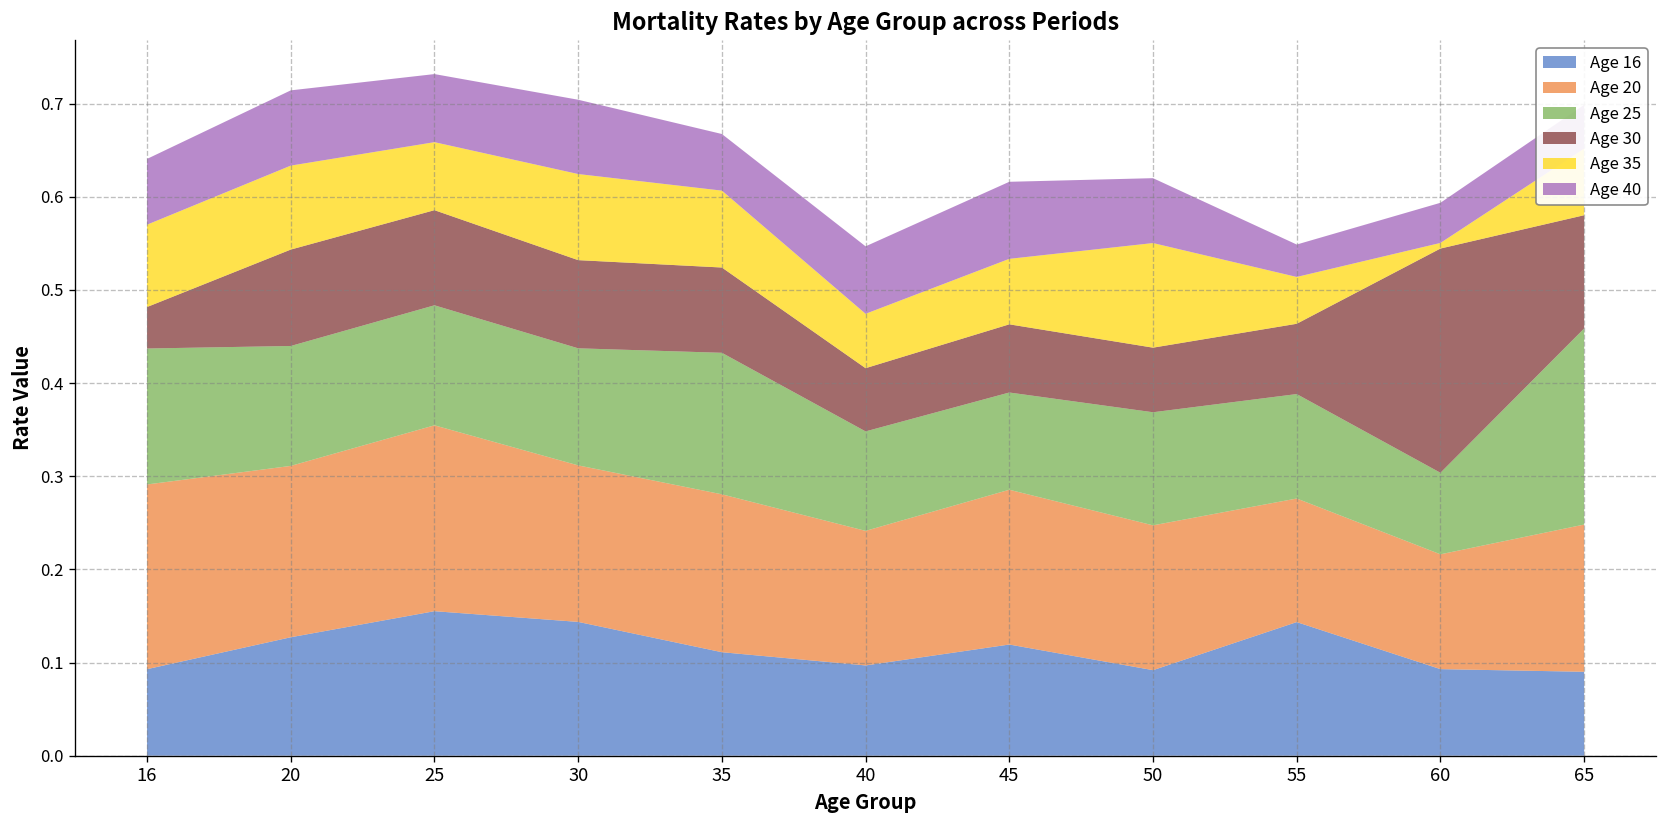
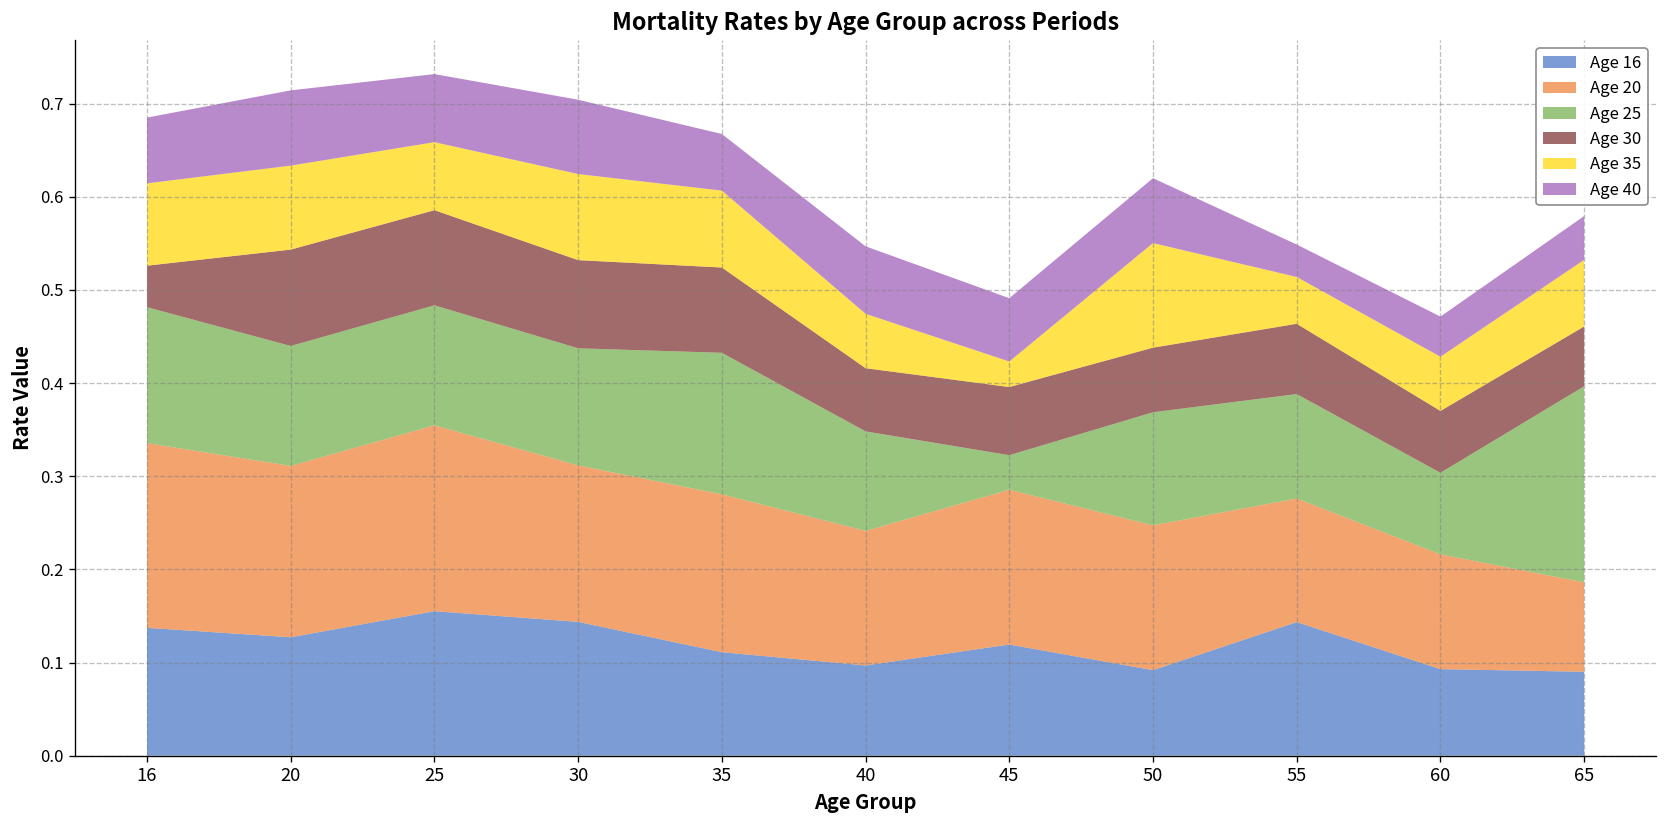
Age 16, 16: 0.09 -> 0.14
Age 25, 45: 0.10 -> 0.04
Age 35, 45: 0.07 -> 0.03
Age 40, 45: 0.08 -> 0.07
Age 30, 60: 0.24 -> 0.07
Age 35, 60: 0.01 -> 0.06
Age 20, 65: 0.16 -> 0.10
Age 30, 65: 0.12 -> 0.06
